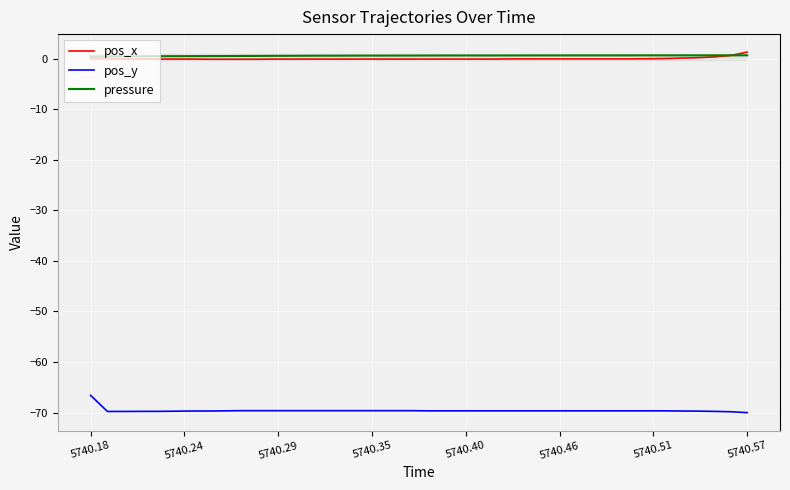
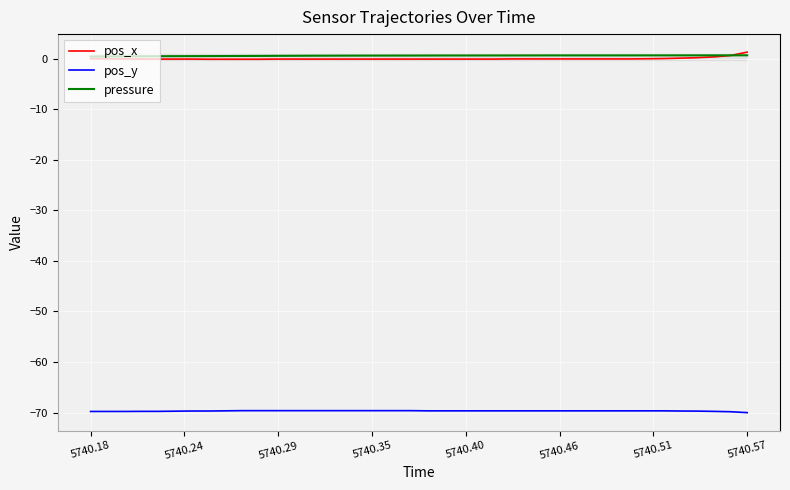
pos_y, 5740.18: -67 -> -70
